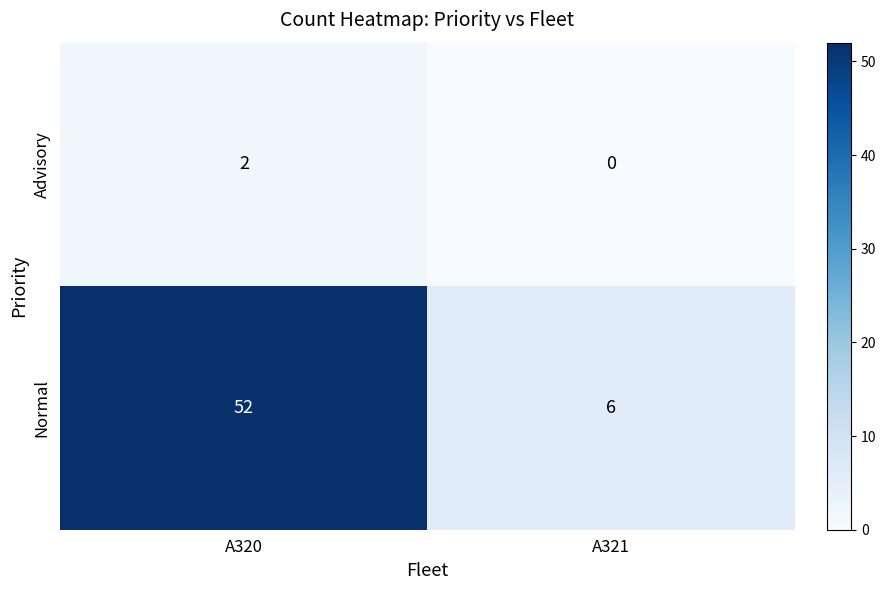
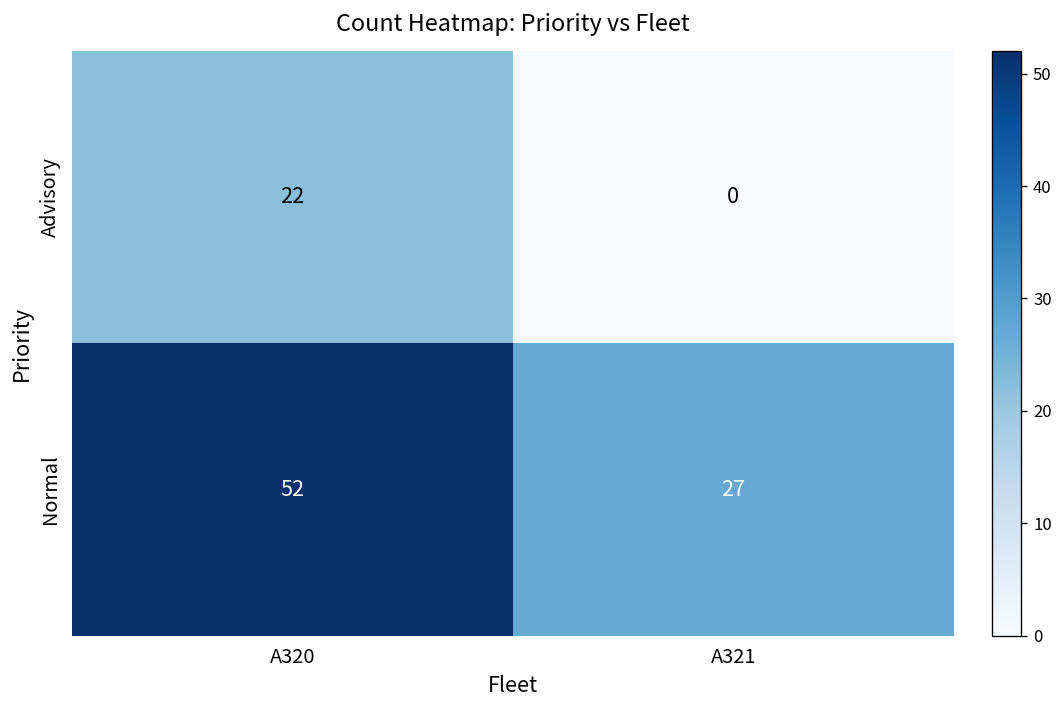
Advisory, A320: 2 -> 22
Normal, A321: 6 -> 27
